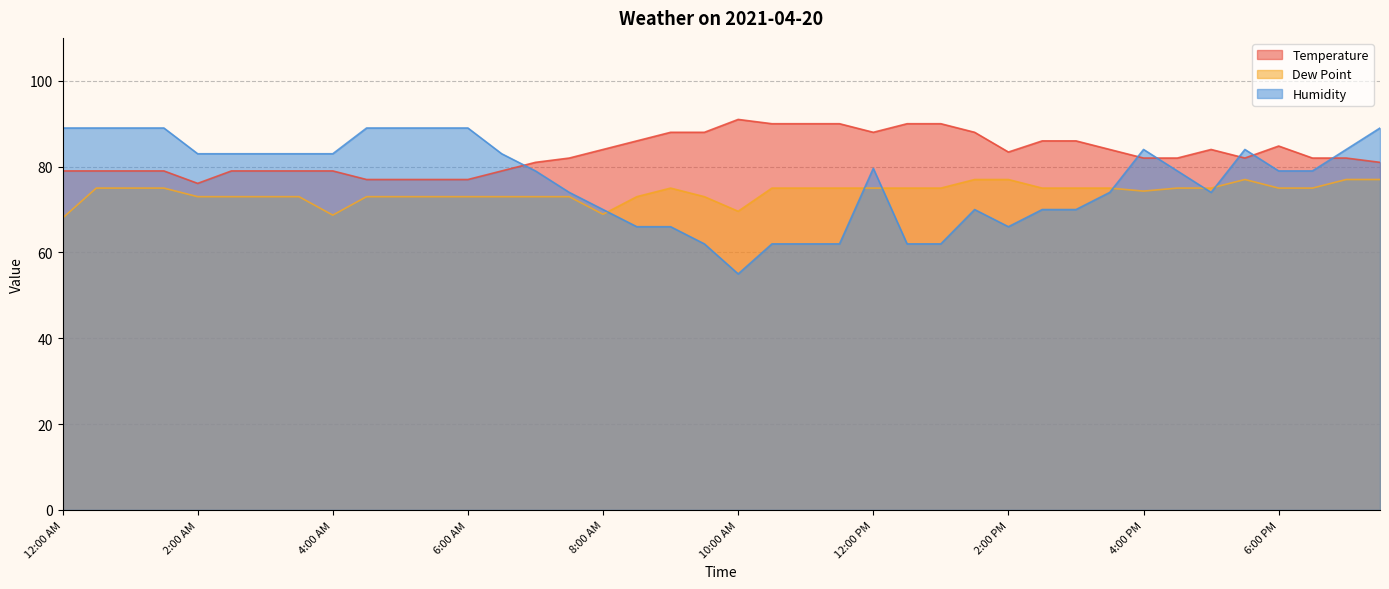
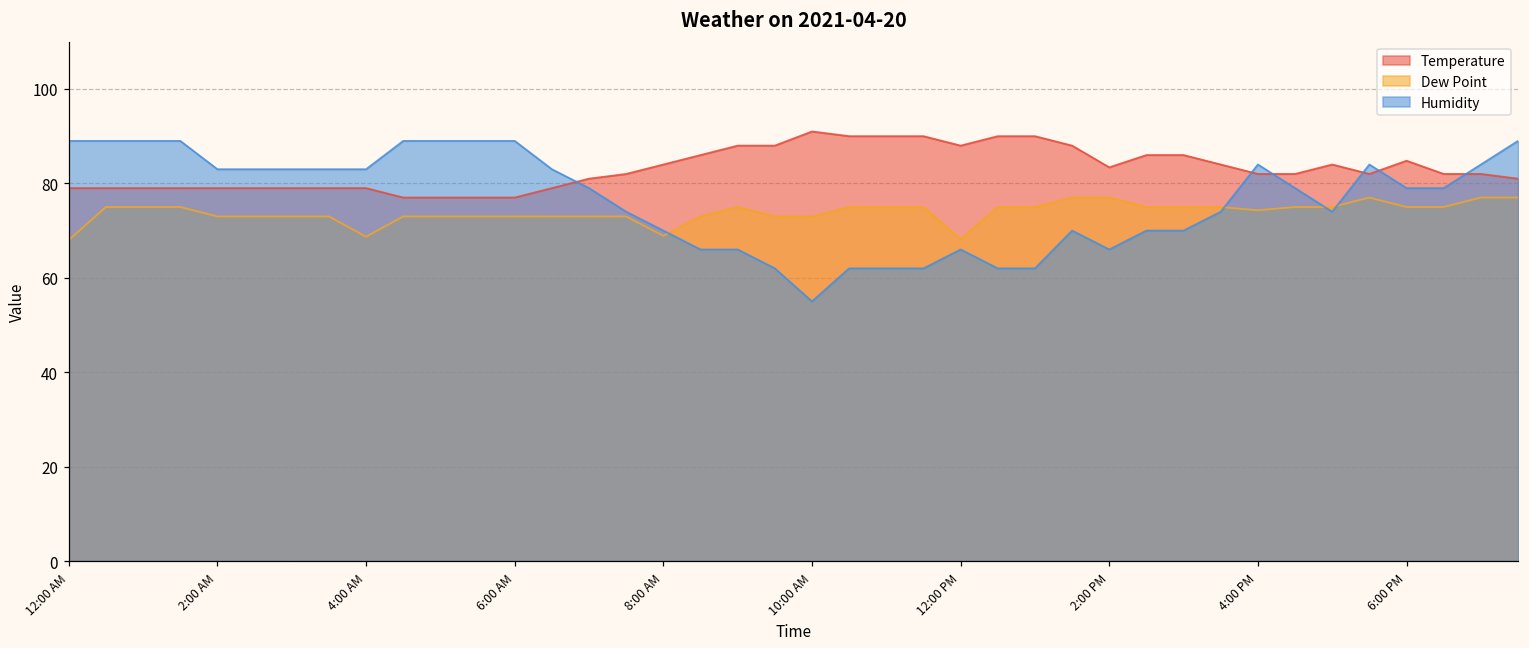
Temperature, 2:00 AM: 76 -> 79
Dew Point, 10:00 AM: 70 -> 73
Dew Point, 12:00 PM: 75 -> 68
Humidity, 12:00 PM: 80 -> 66
